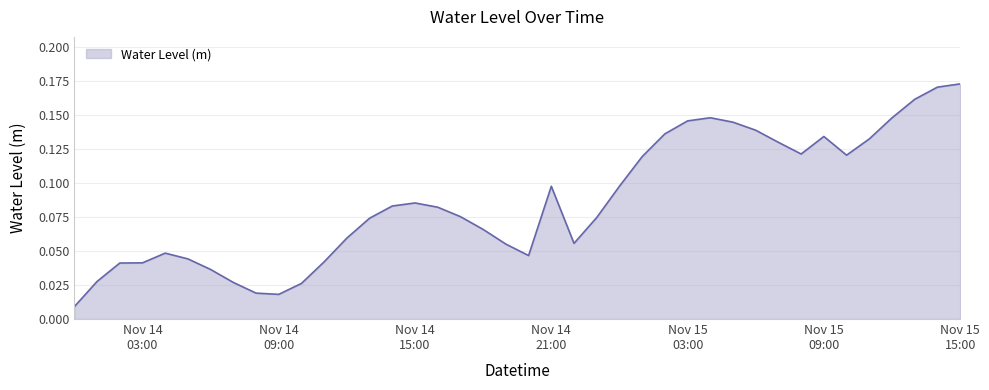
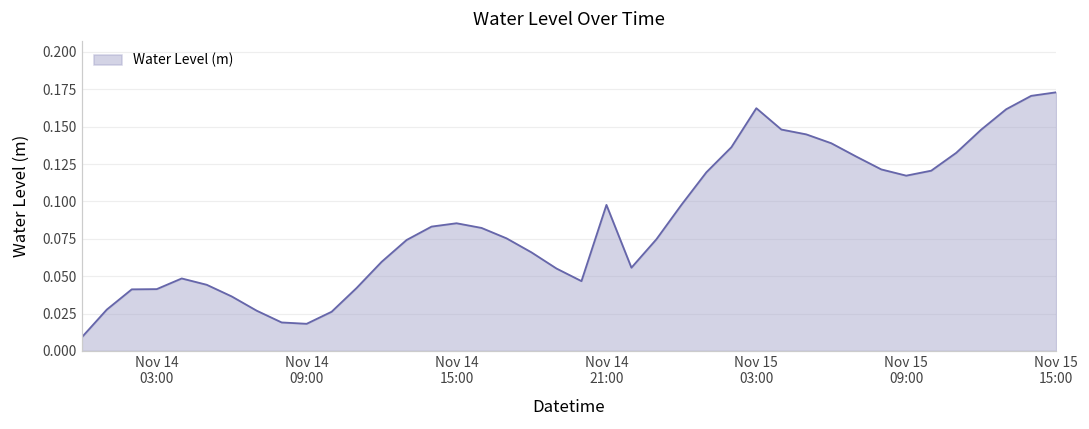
Nov 15 03:00: 0.146 -> 0.162
Nov 15 09:00: 0.134 -> 0.117
